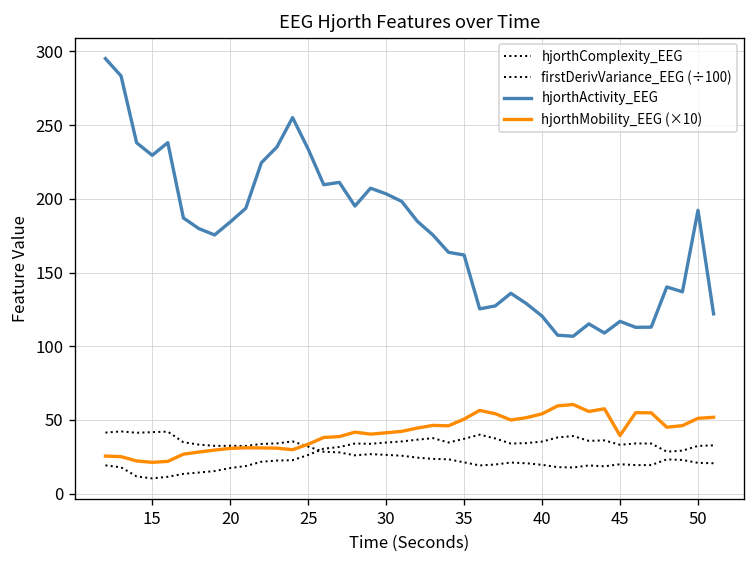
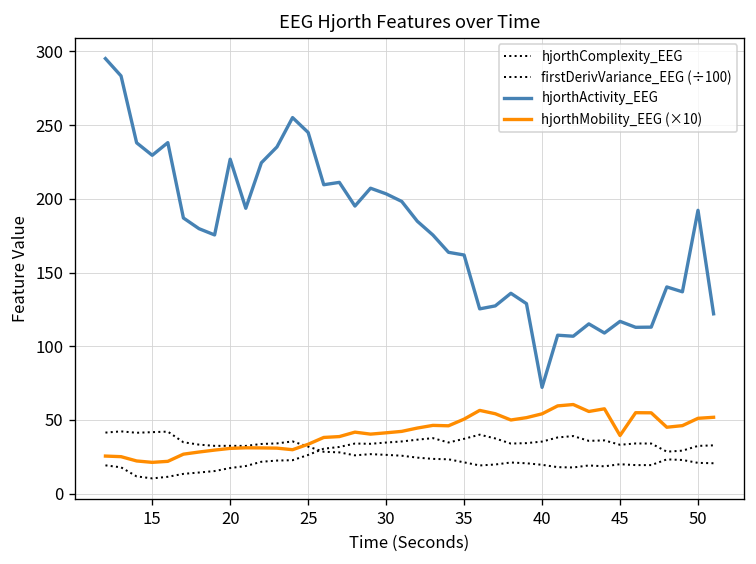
hjorthActivity_EEG, 20: 184 -> 227
hjorthActivity_EEG, 25: 234 -> 245
hjorthActivity_EEG, 40: 120 -> 72
